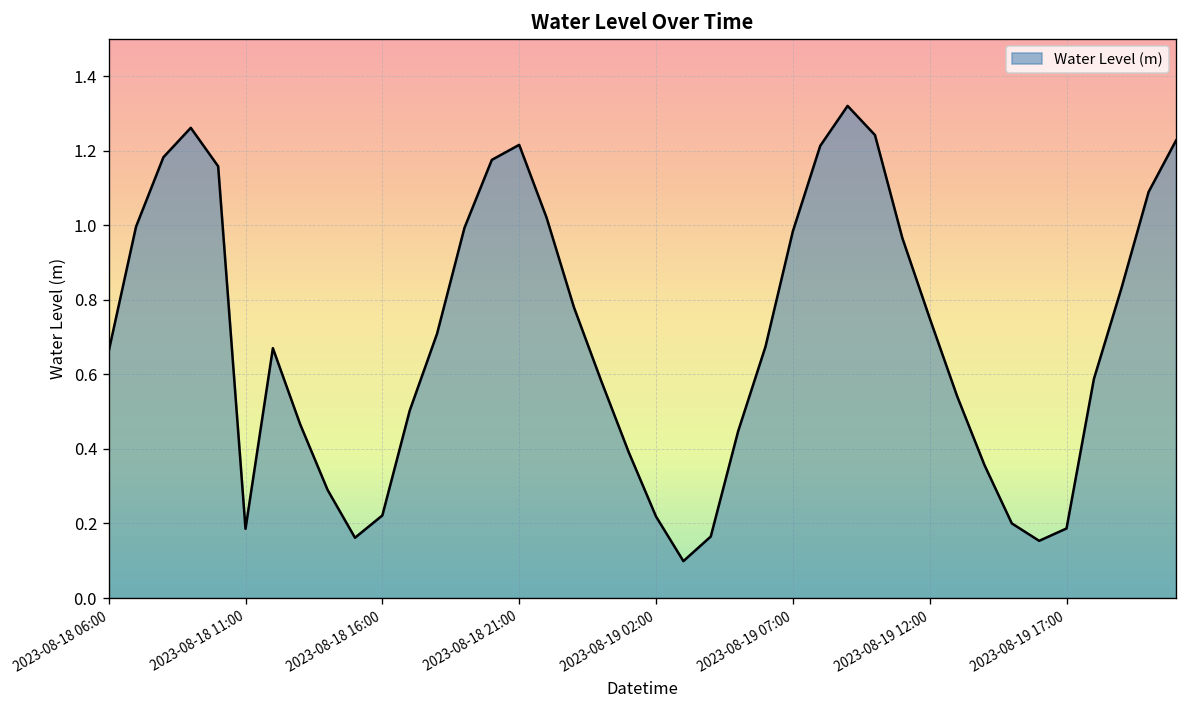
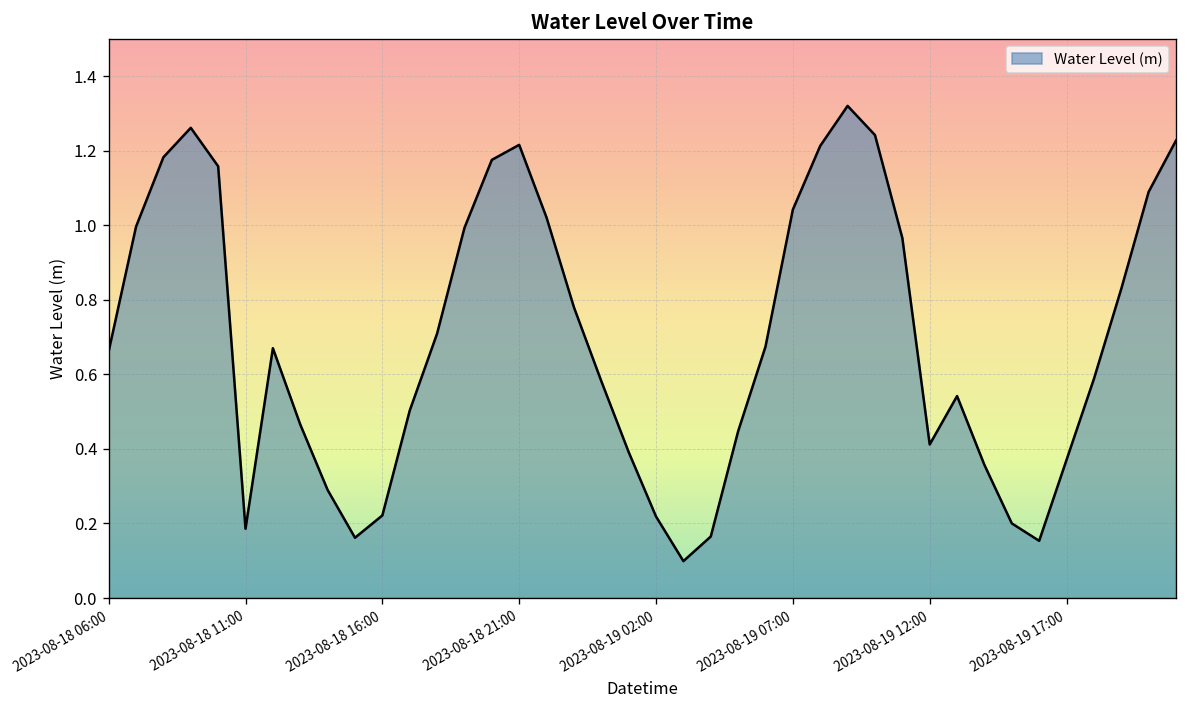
2023-08-19 07:00: 0.98 -> 1.04
2023-08-19 12:00: 0.75 -> 0.41
2023-08-19 17:00: 0.19 -> 0.37
